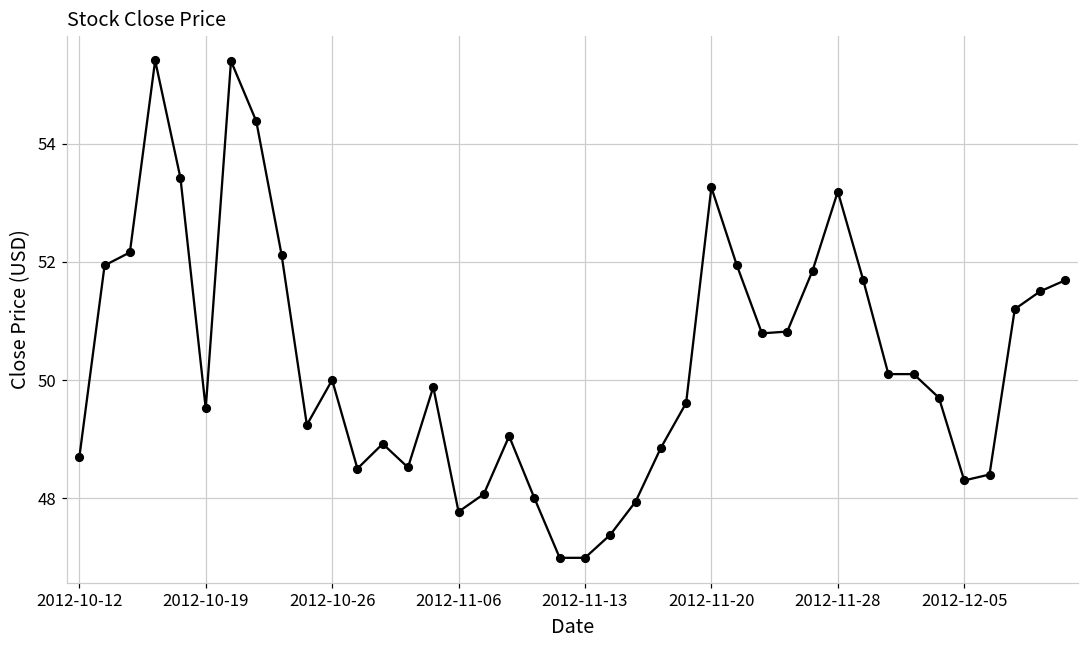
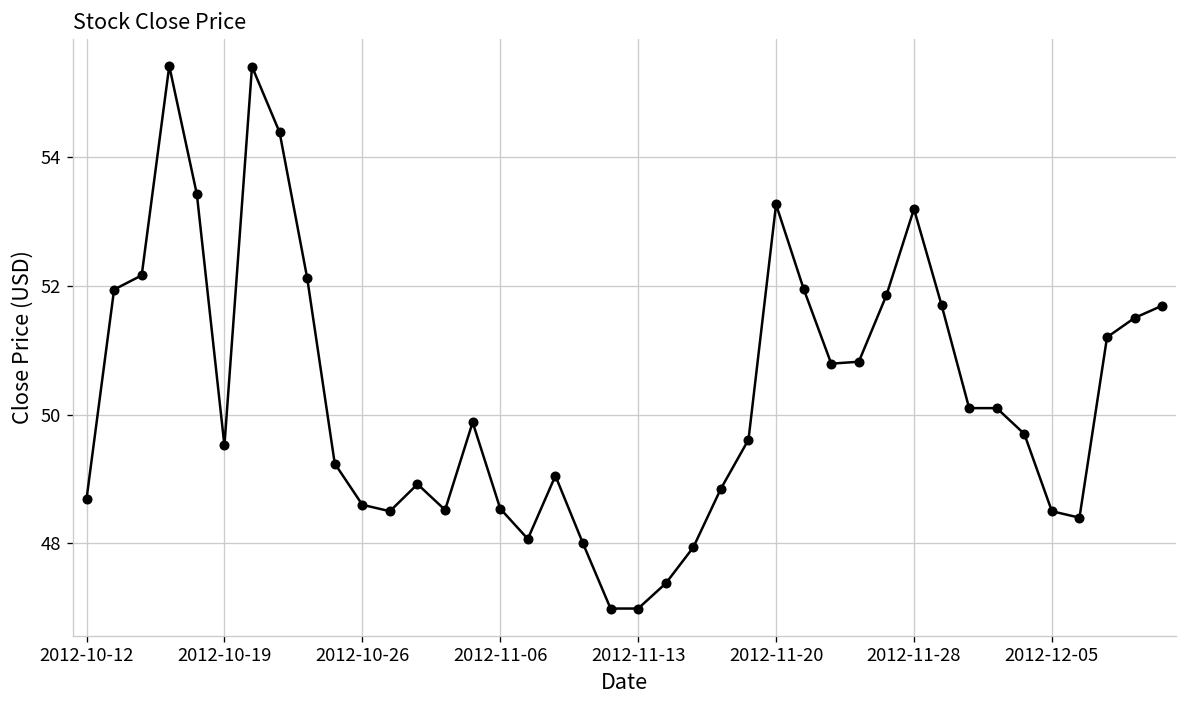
2012-10-26: 50.0 -> 48.6
2012-11-06: 47.8 -> 48.5
2012-12-05: 48.3 -> 48.5
